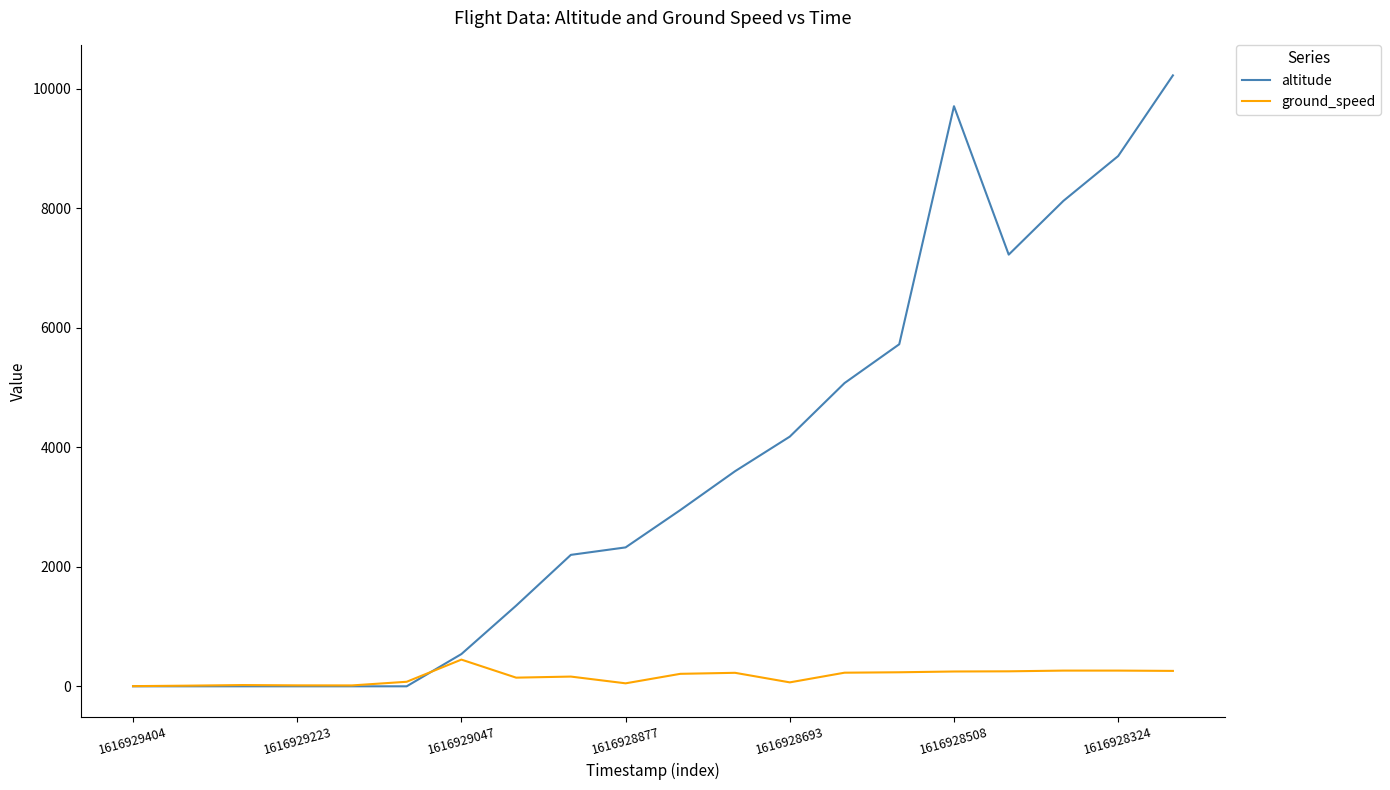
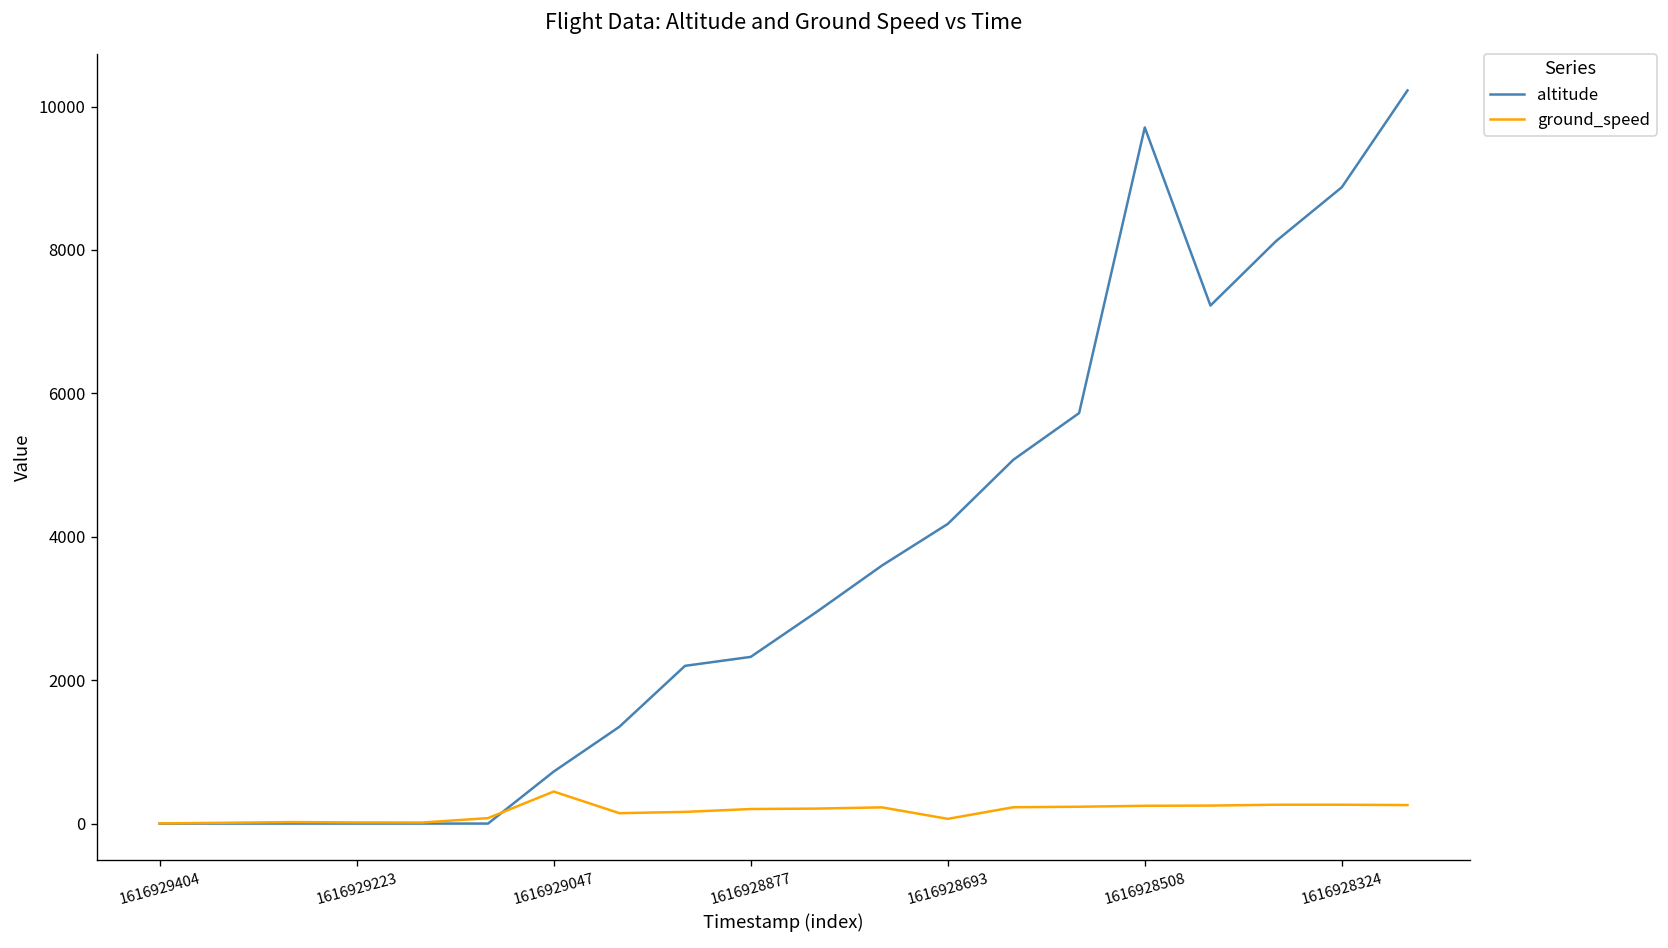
altitude, 1616929047: 500 -> 700
ground_speed, 1616928877: 100 -> 200
